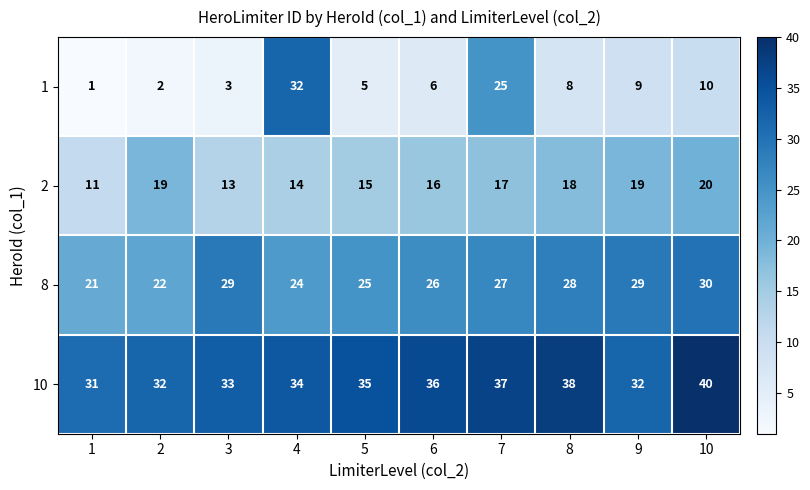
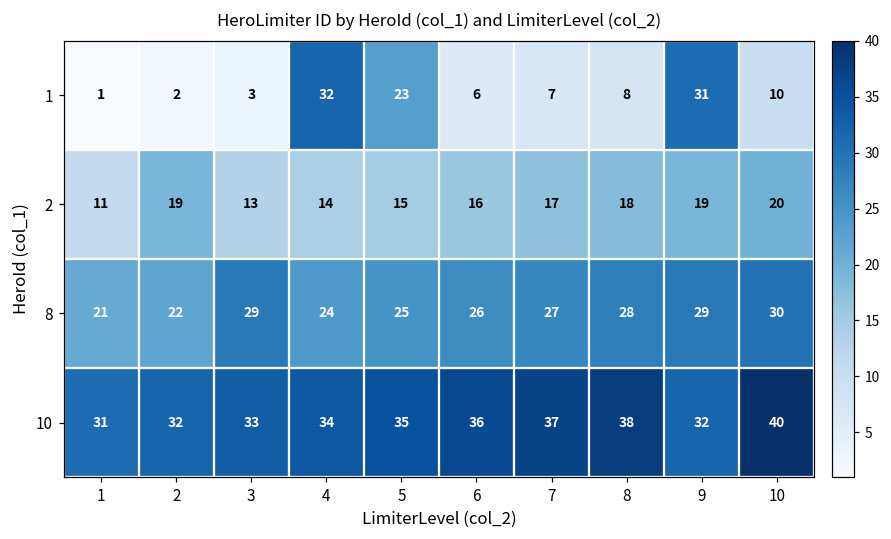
1, 5: 5 -> 23
1, 7: 25 -> 7
1, 9: 9 -> 31
